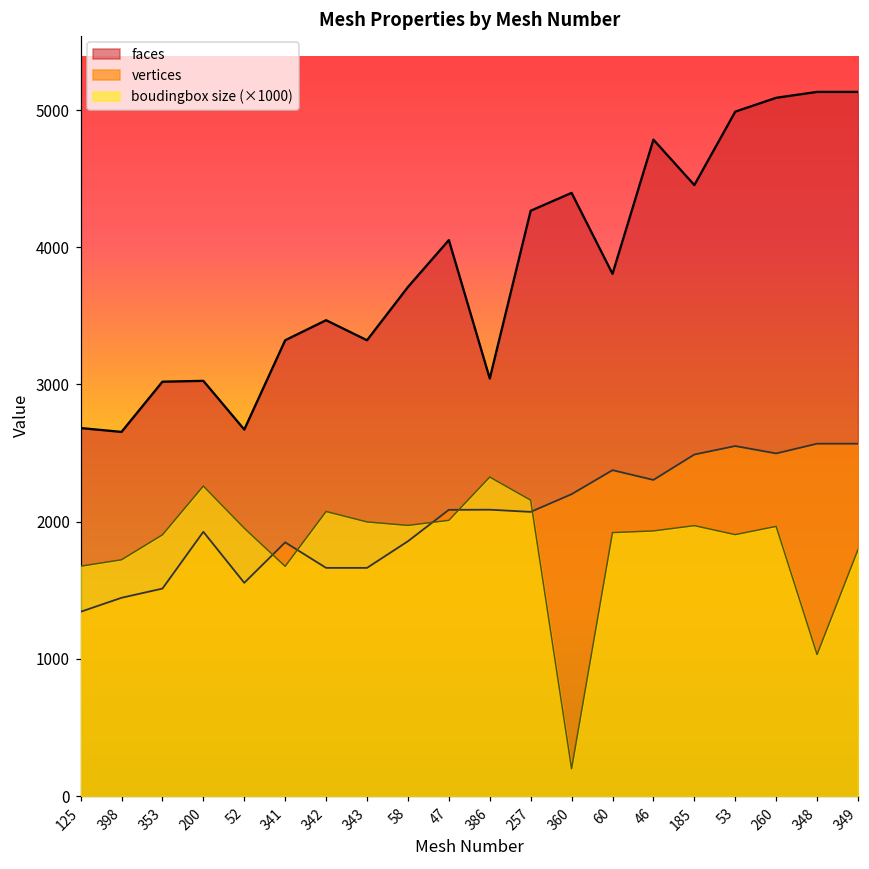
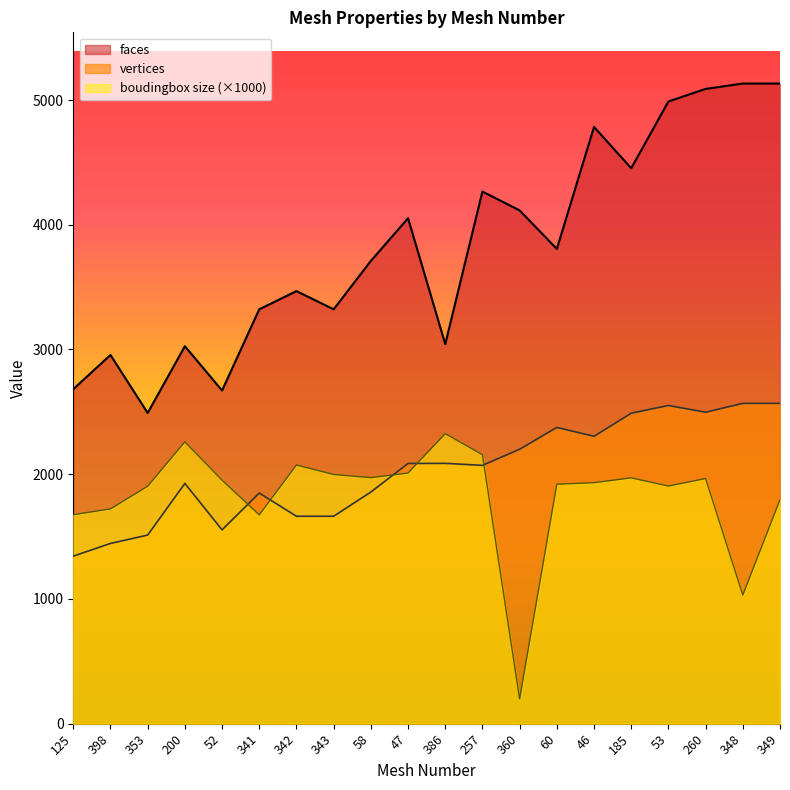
faces, 398: 2650 -> 2960
faces, 353: 3020 -> 2490
faces, 360: 4400 -> 4120
